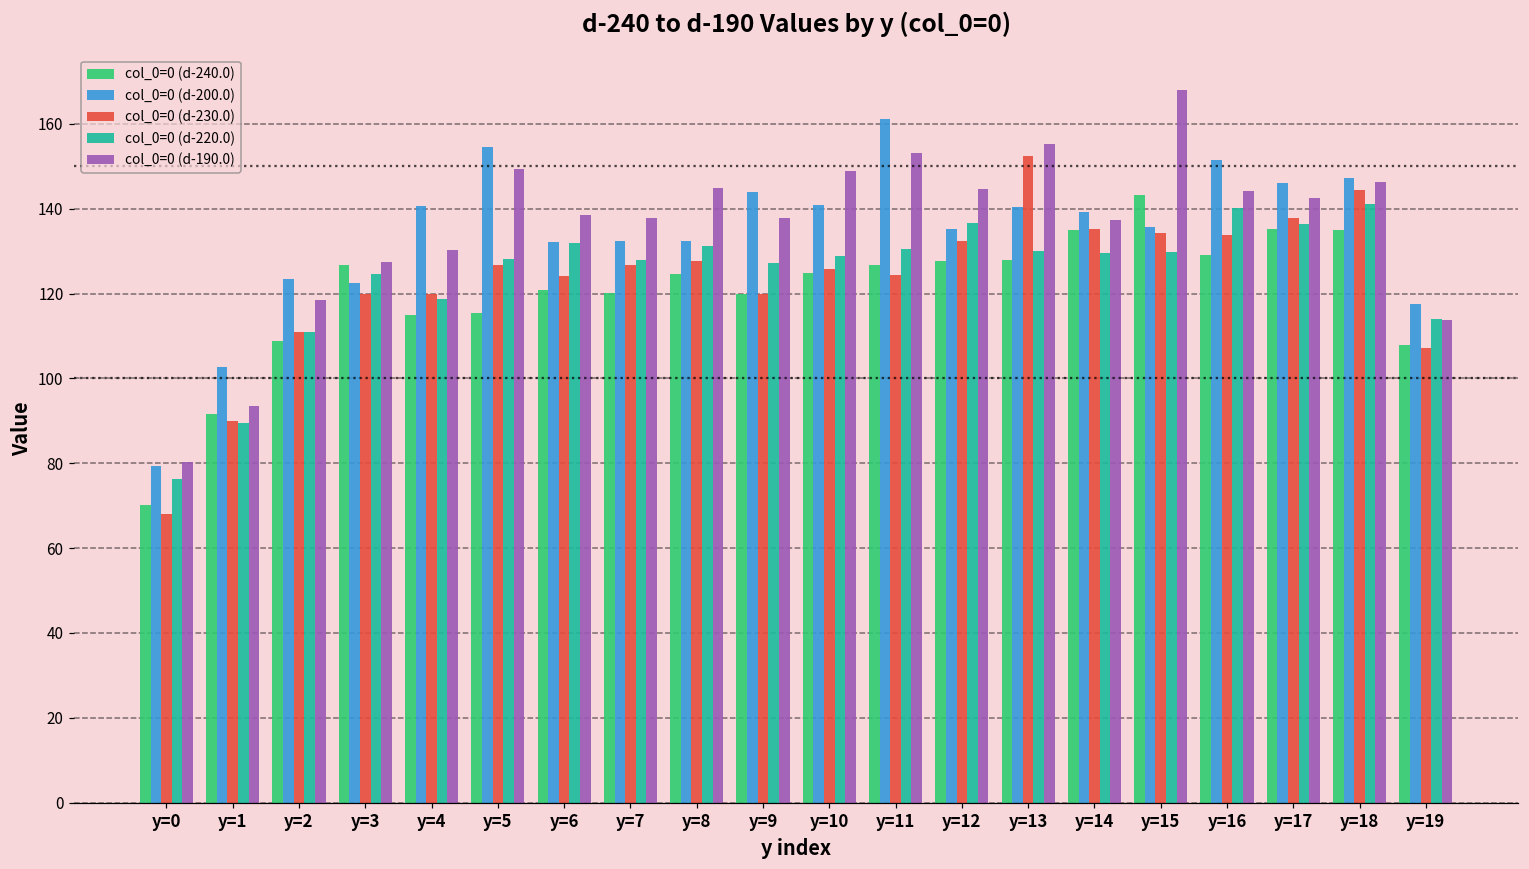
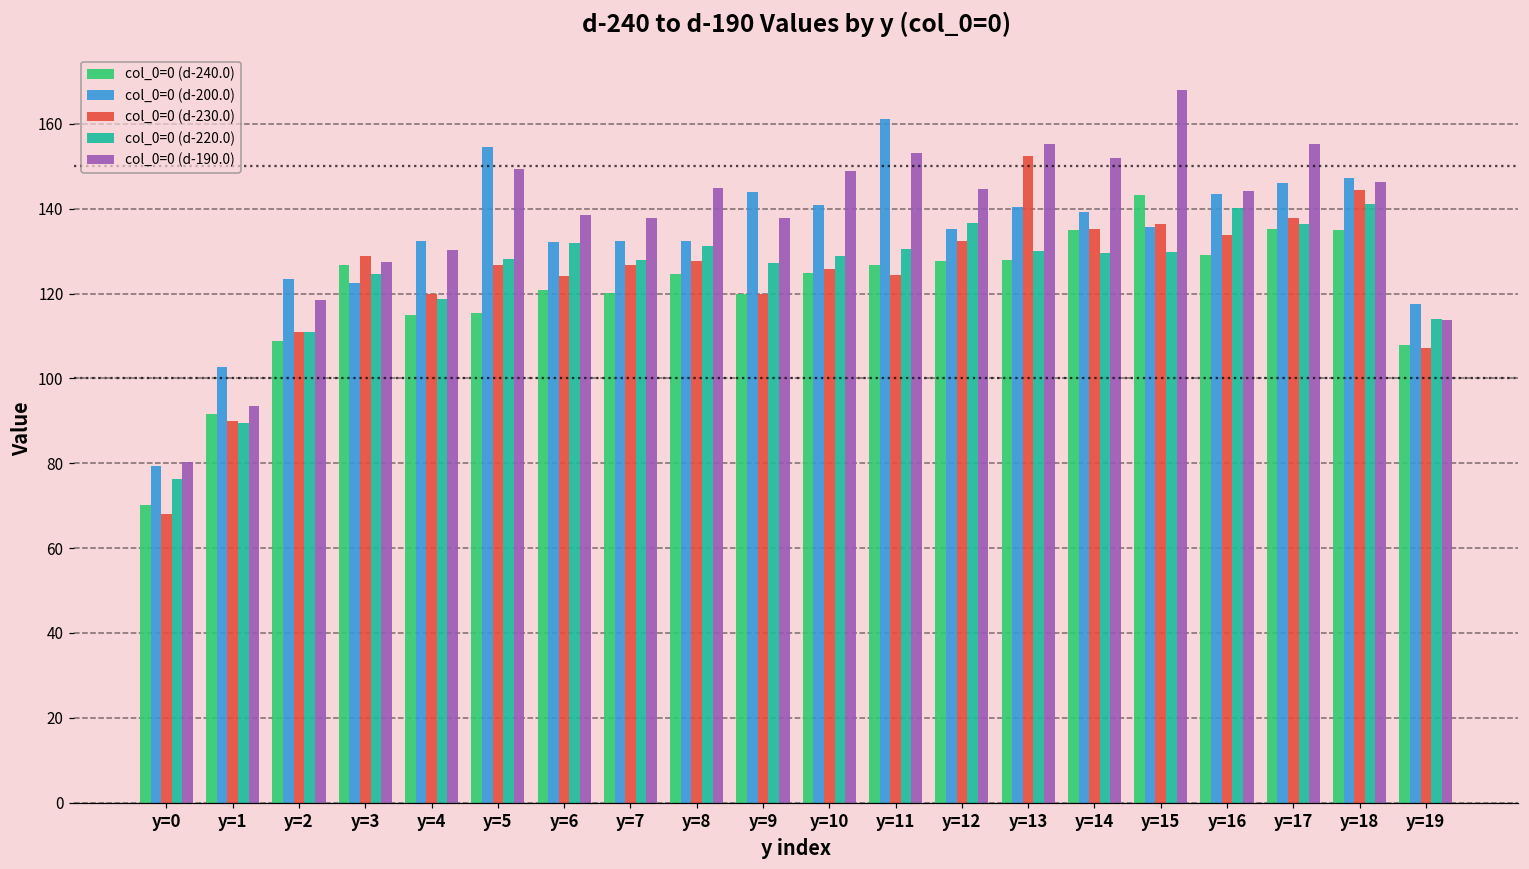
col_0=0 (d-230.0), y=3: 120 -> 129
col_0=0 (d-200.0), y=4: 141 -> 132
col_0=0 (d-190.0), y=14: 137 -> 152
col_0=0 (d-230.0), y=15: 134 -> 136
col_0=0 (d-200.0), y=16: 151 -> 143
col_0=0 (d-190.0), y=17: 142 -> 155
